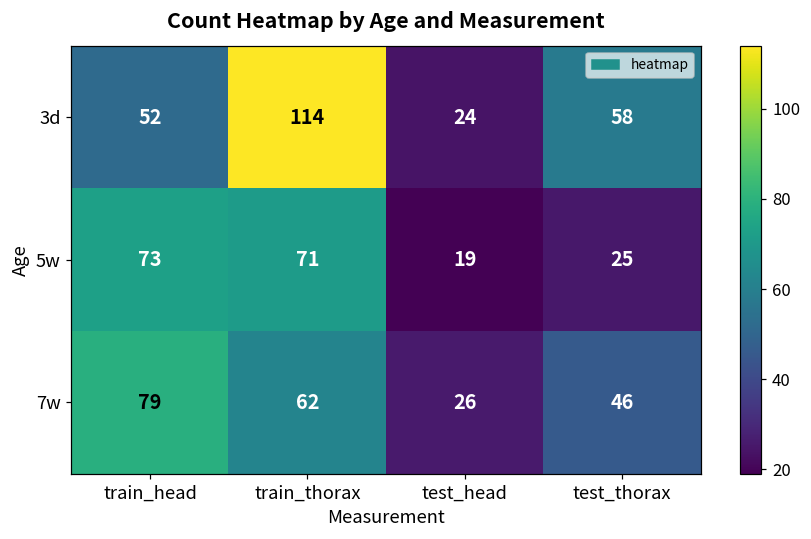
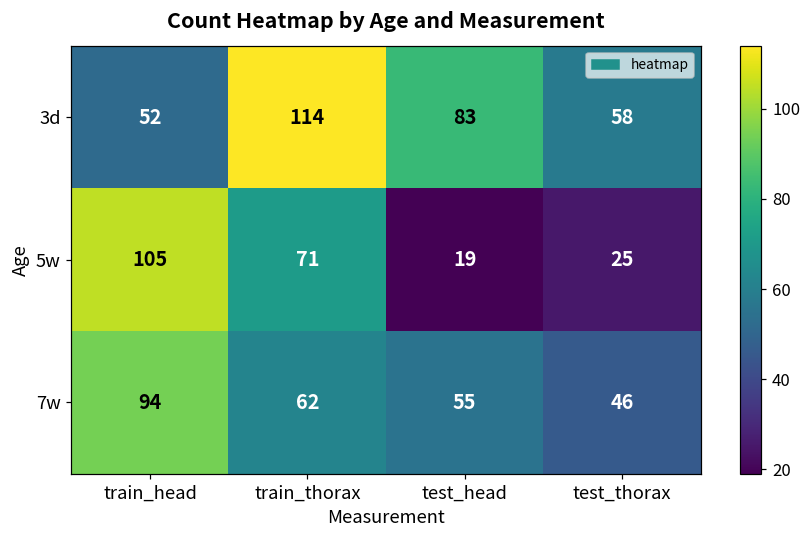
3d, test_head: 24 -> 83
5w, train_head: 73 -> 105
7w, train_head: 79 -> 94
7w, test_head: 26 -> 55
